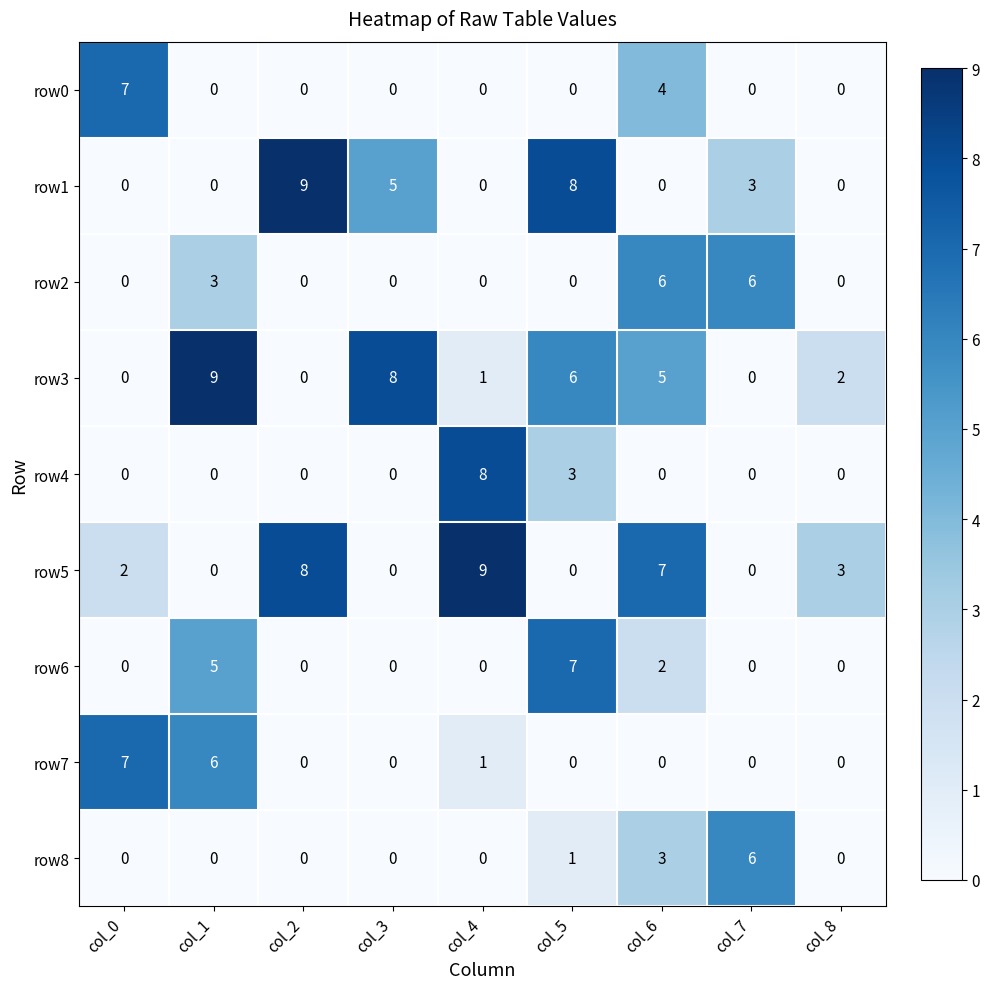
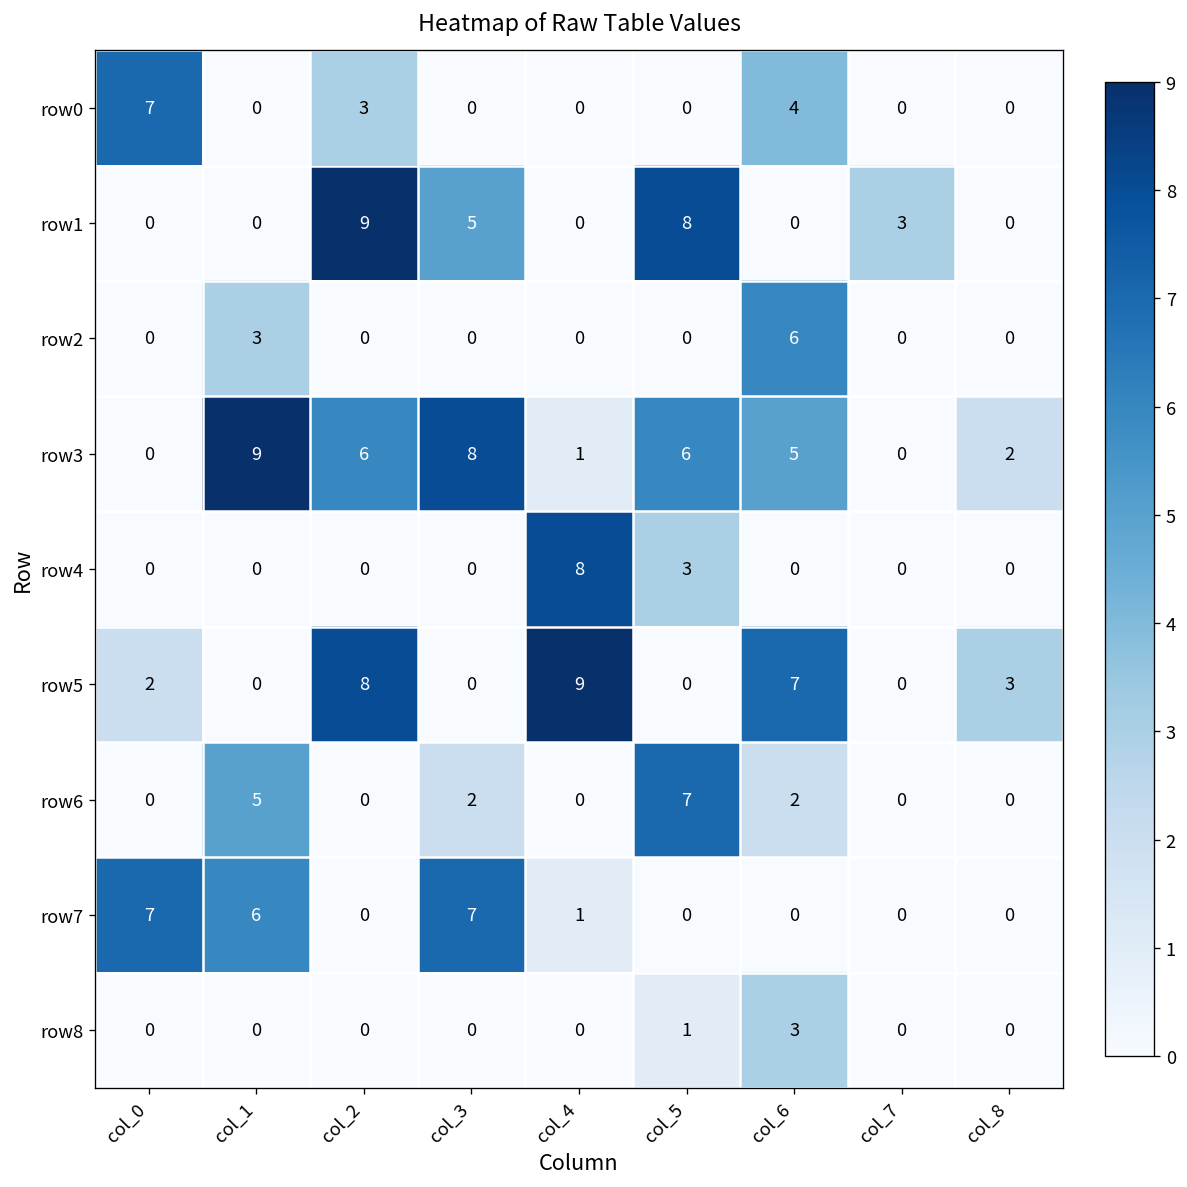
row0, col_2: 0 -> 3
row2, col_7: 6 -> 0
row3, col_2: 0 -> 6
row6, col_3: 0 -> 2
row7, col_3: 0 -> 7
row8, col_7: 6 -> 0
